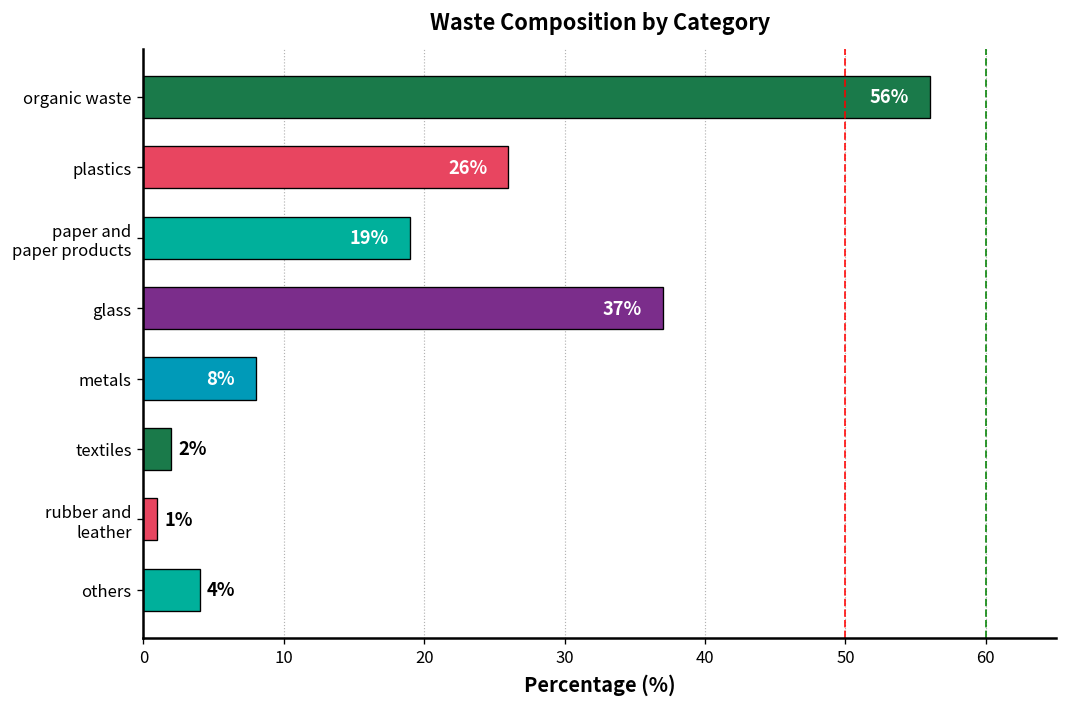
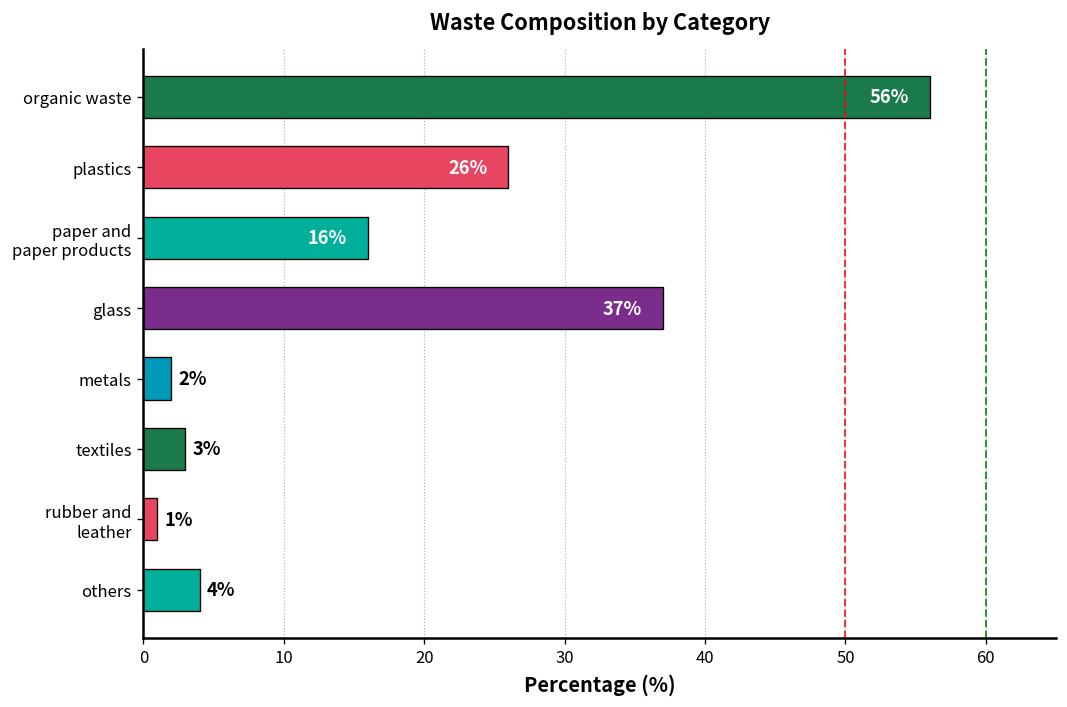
paper and paper products: 19% -> 16%
metals: 8% -> 2%
textiles: 2% -> 3%
